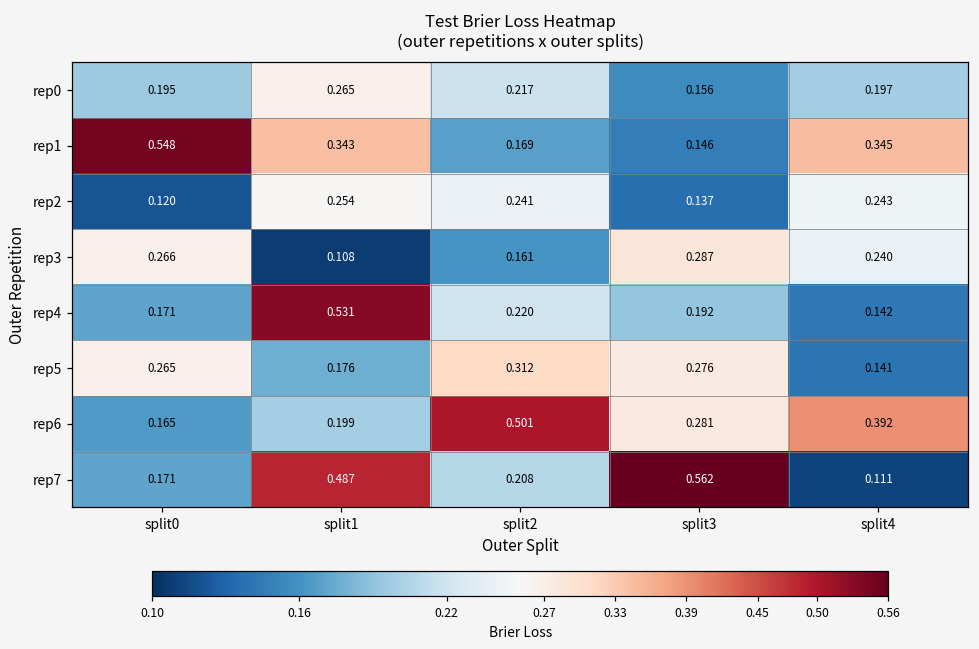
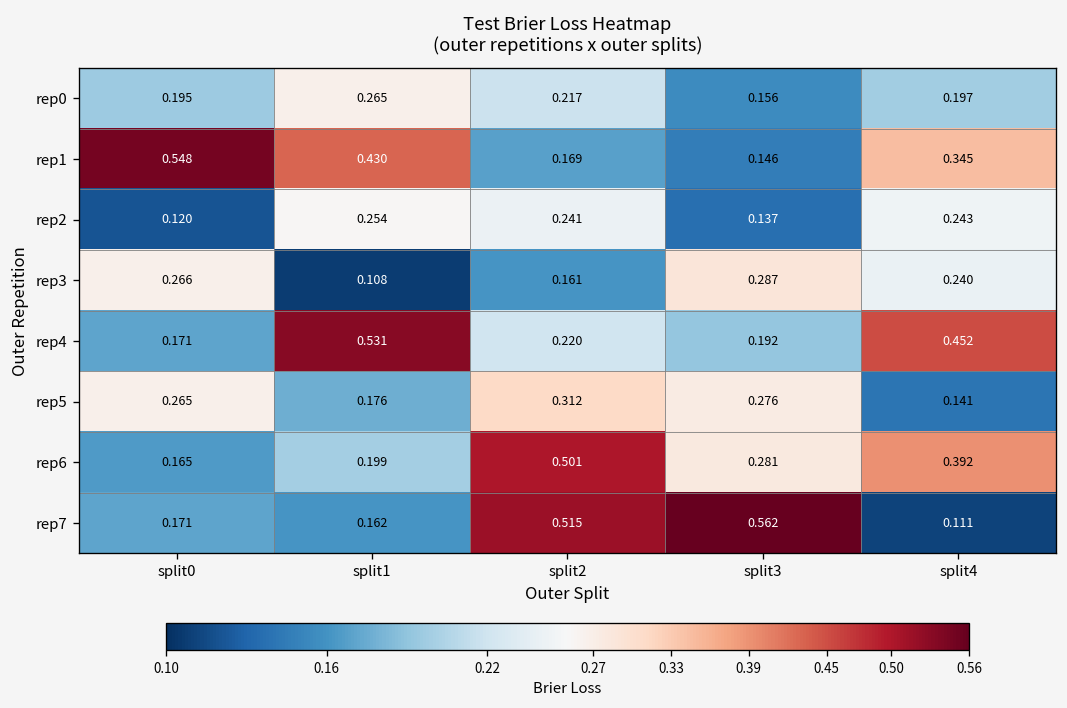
rep1, split1: 0.343 -> 0.430
rep4, split4: 0.142 -> 0.452
rep7, split1: 0.487 -> 0.162
rep7, split2: 0.208 -> 0.515
